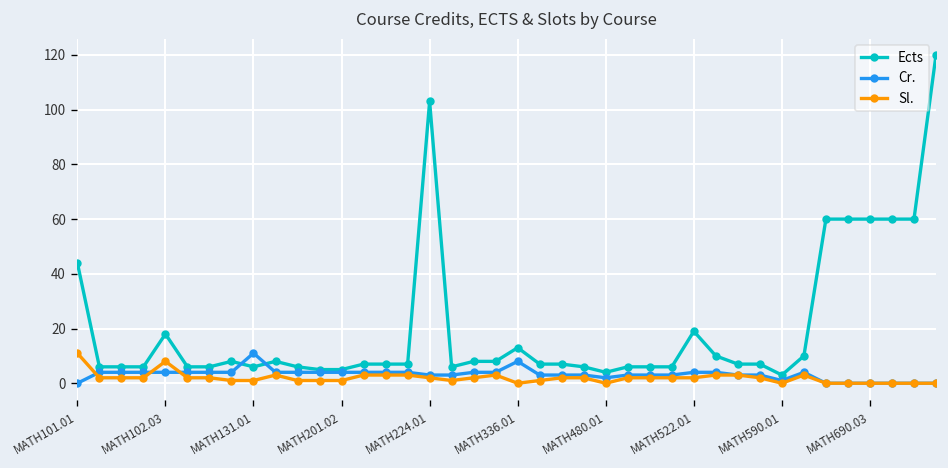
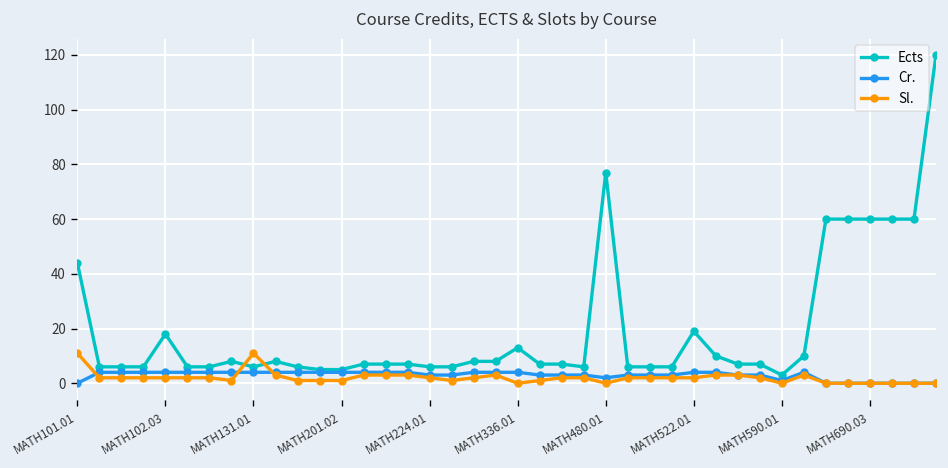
Sl., MATH102.03: 8 -> 2
Cr., MATH131.01: 11 -> 4
Sl., MATH131.01: 1 -> 11
Ects, MATH224.01: 103 -> 6
Cr., MATH336.01: 8 -> 4
Ects, MATH480.01: 4 -> 77
